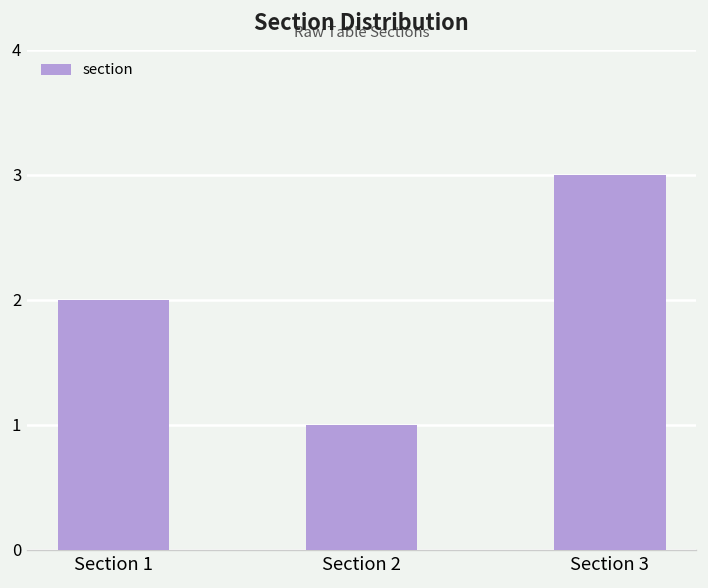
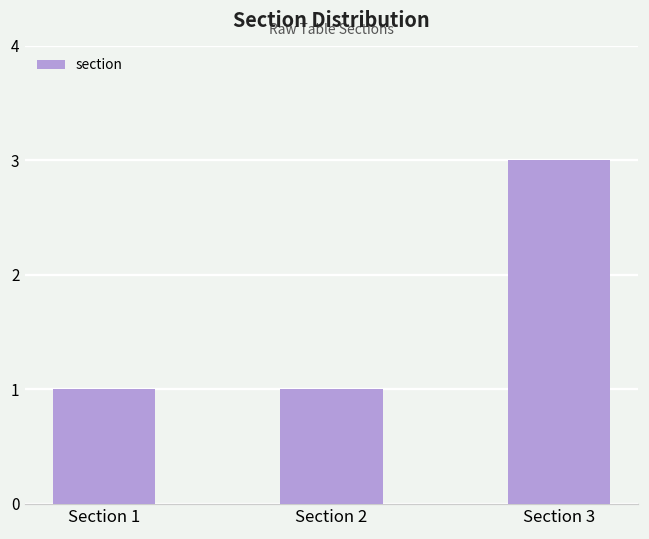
Section 1: 2 -> 1
